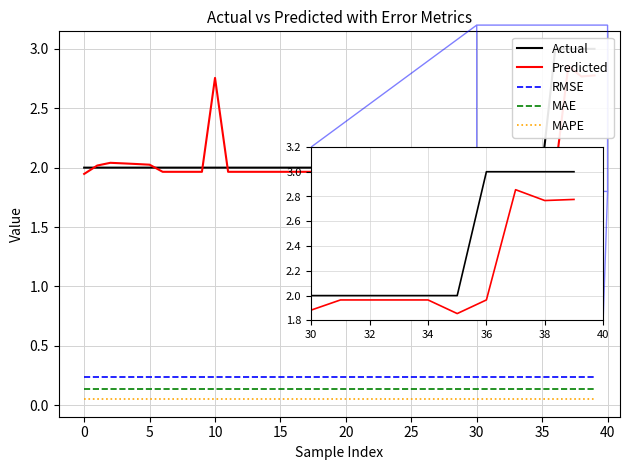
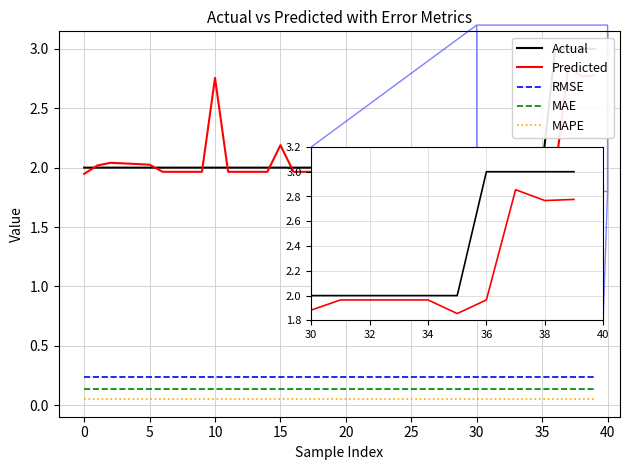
Predicted, 15: 1.96 -> 2.19
